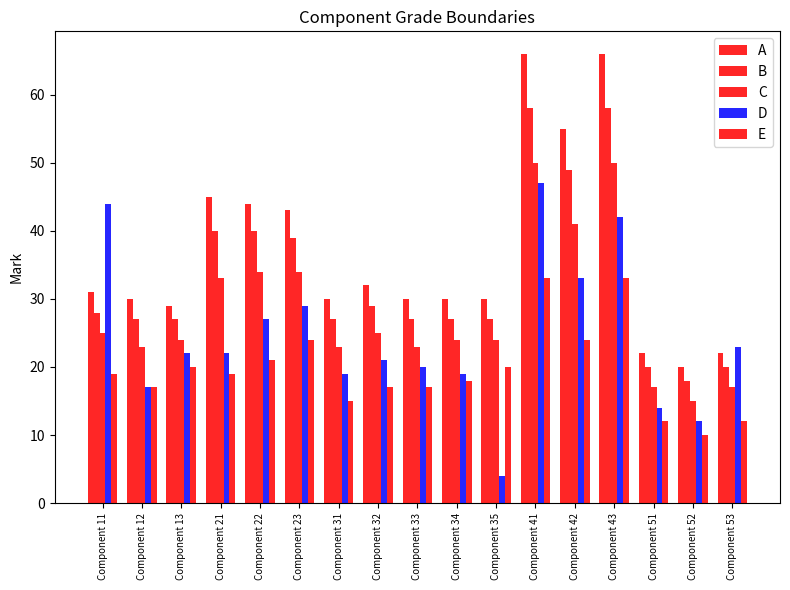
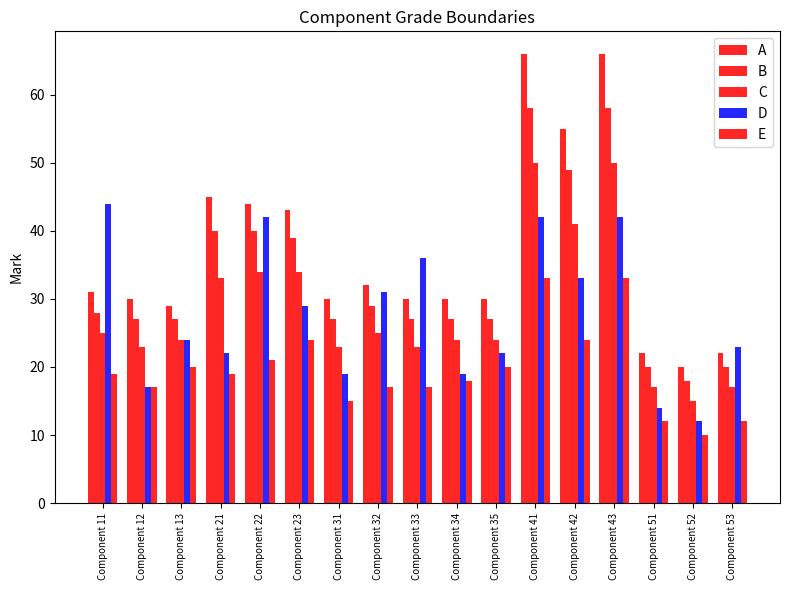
D, Component 13: 22 -> 24
D, Component 22: 27 -> 42
D, Component 32: 21 -> 31
D, Component 33: 20 -> 36
D, Component 35: 4 -> 22
D, Component 41: 47 -> 42
